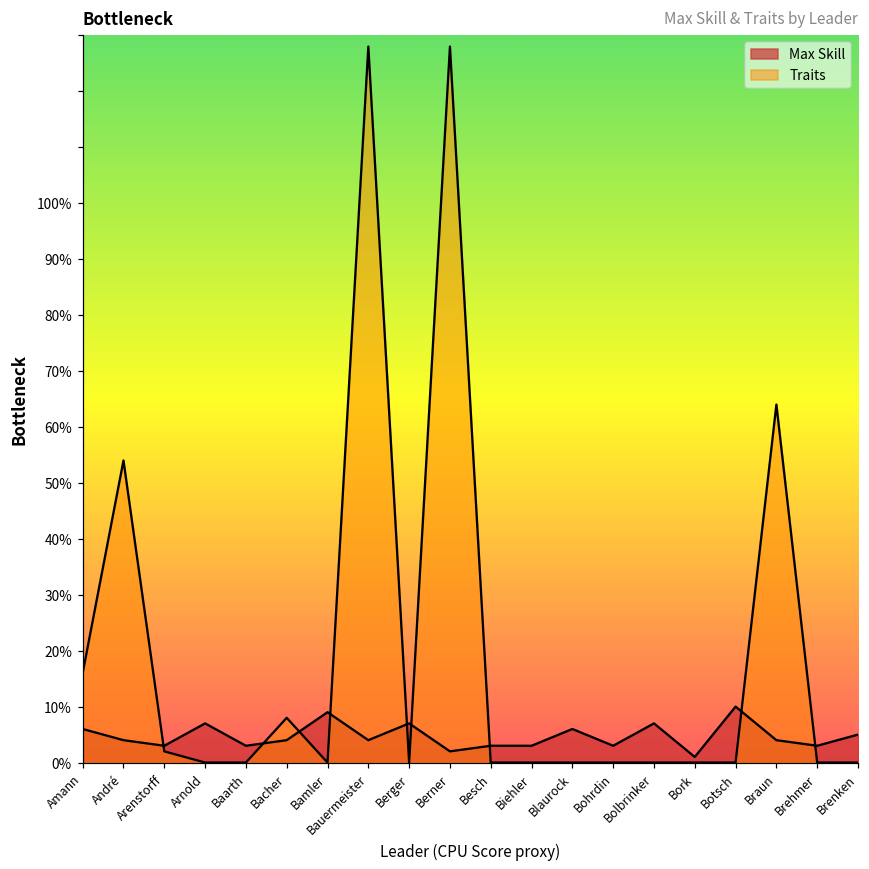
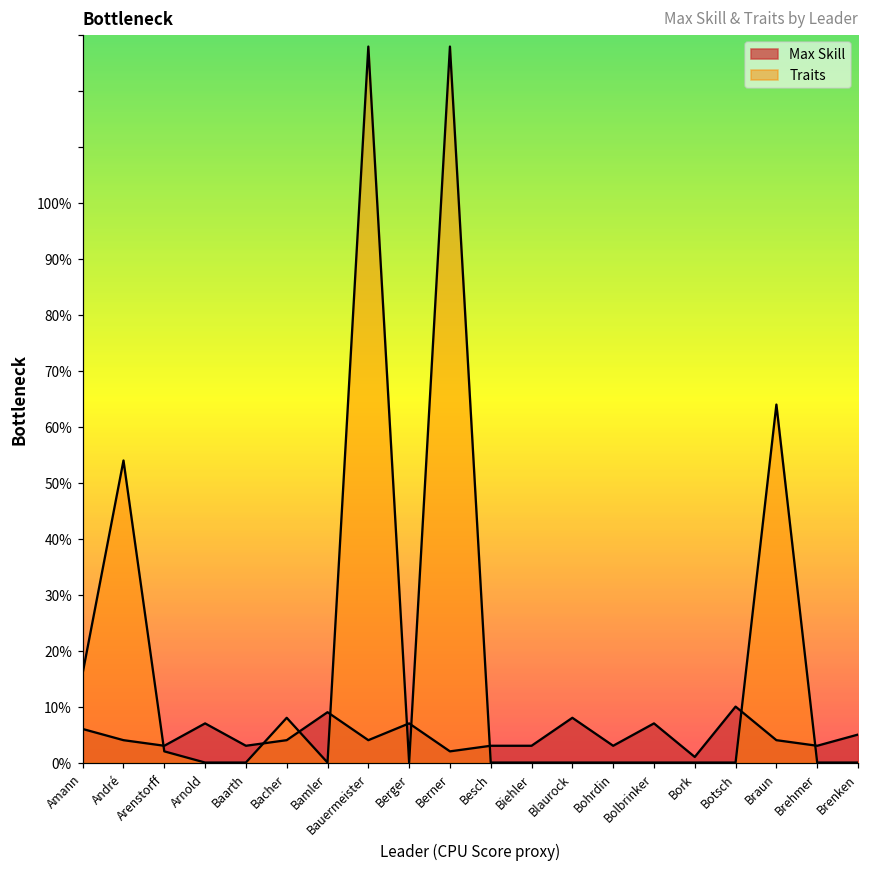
Max Skill, Blaurock: 6% -> 8%
